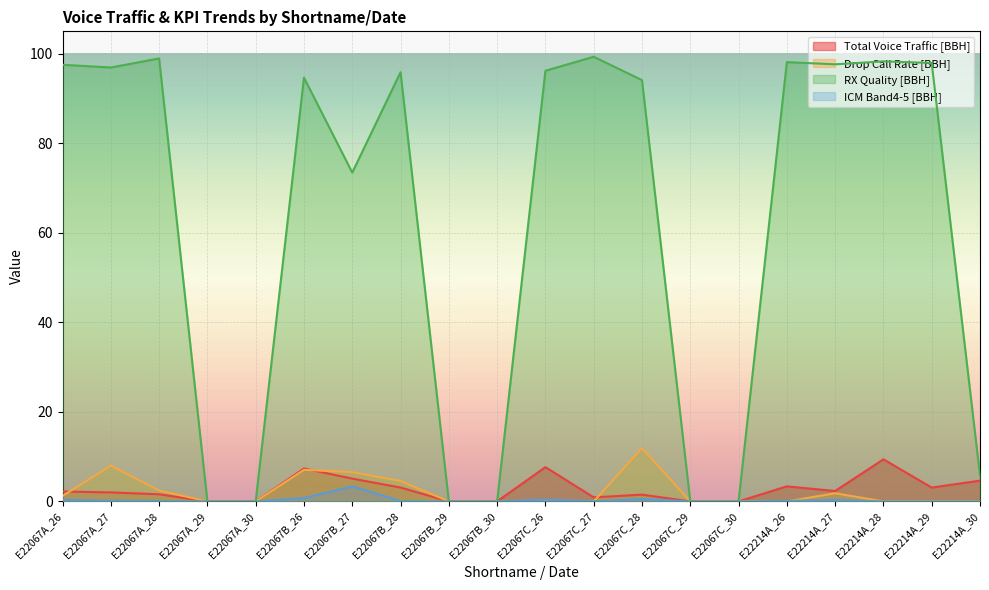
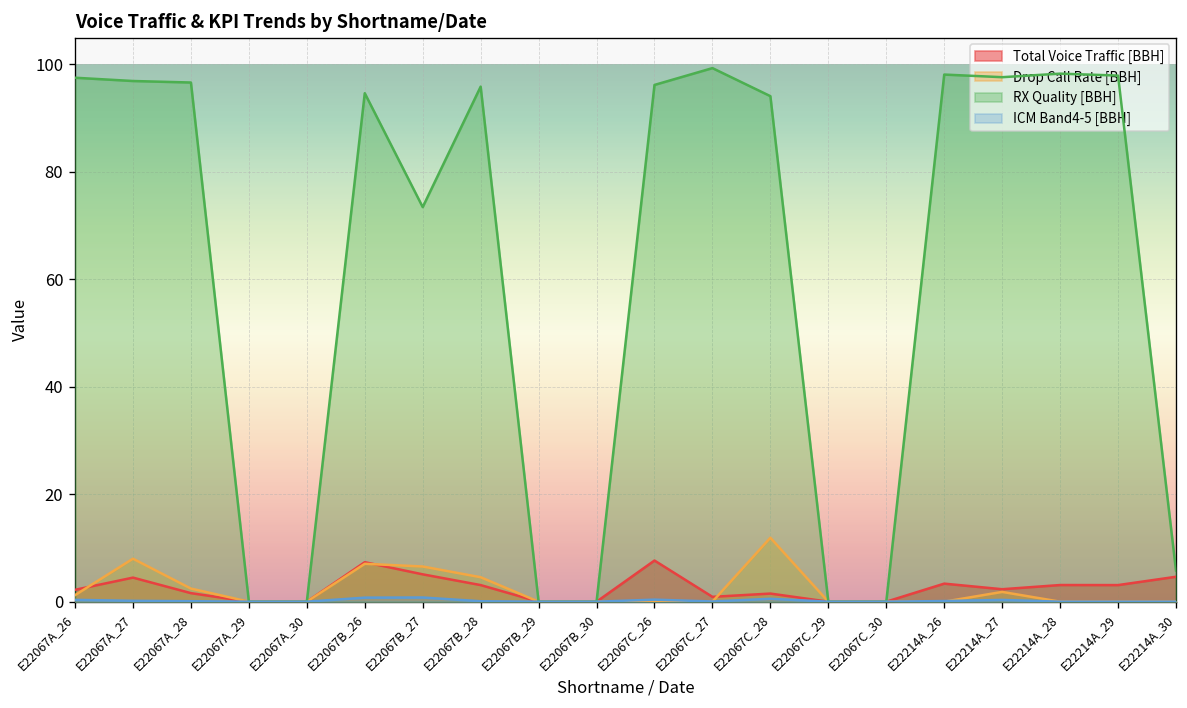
Total Voice Traffic [BBH], E22067A_27: 2 -> 4
RX Quality [BBH], E22067A_28: 99 -> 97
ICM Band4-5 [BBH], E22067B_27: 3 -> 1
Total Voice Traffic [BBH], E22214A_28: 9 -> 3
